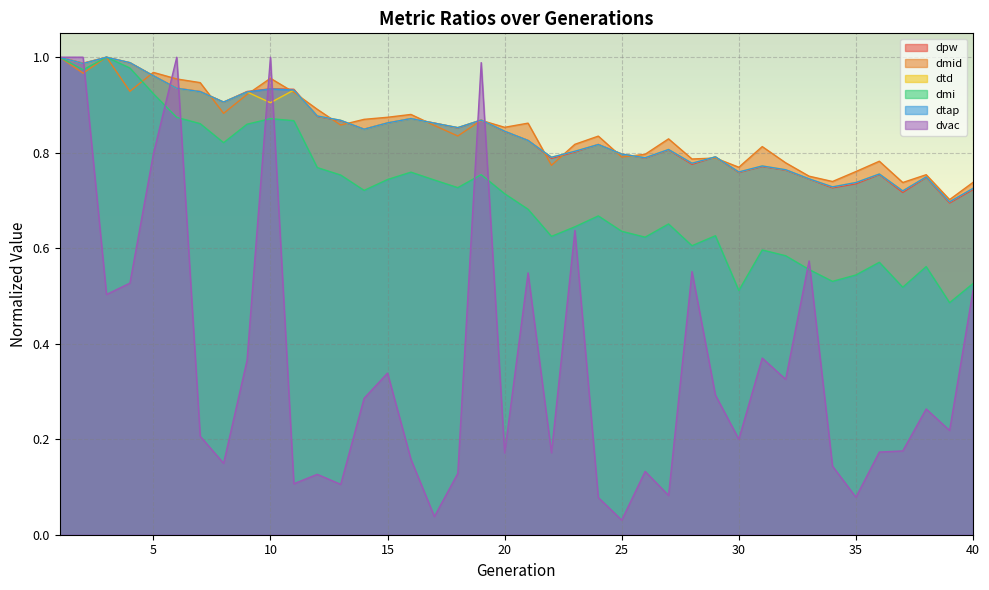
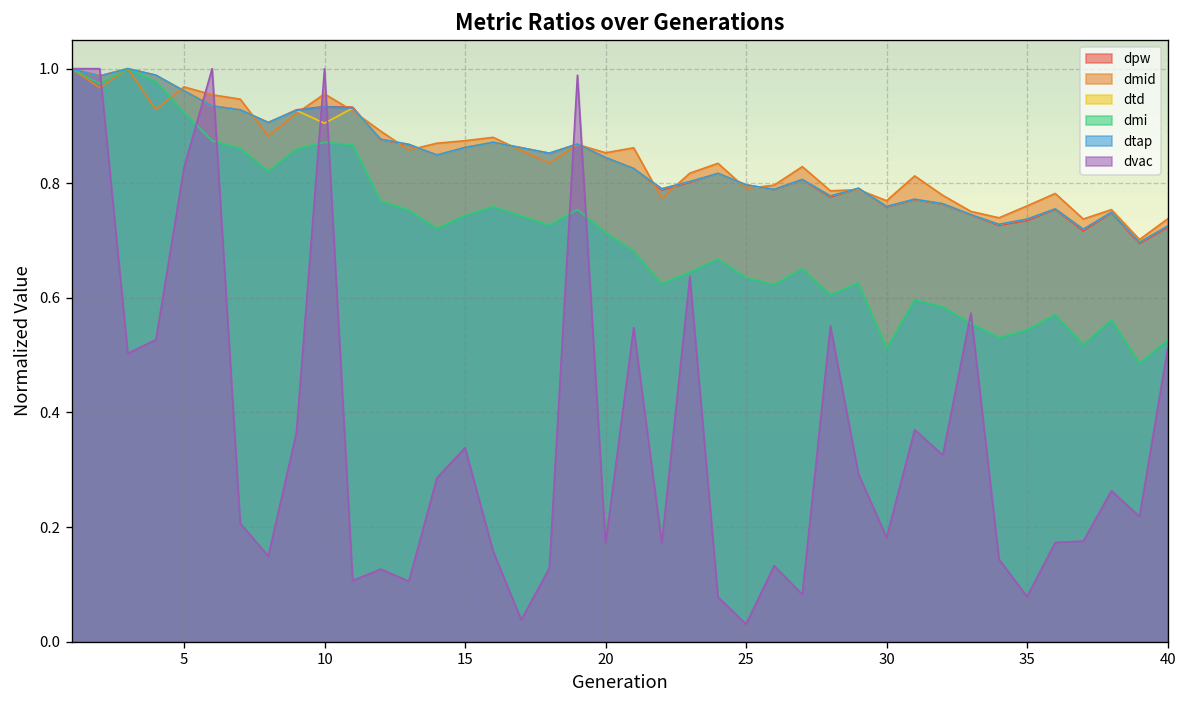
dvac, 5: 0.80 -> 0.83
dvac, 30: 0.20 -> 0.18
